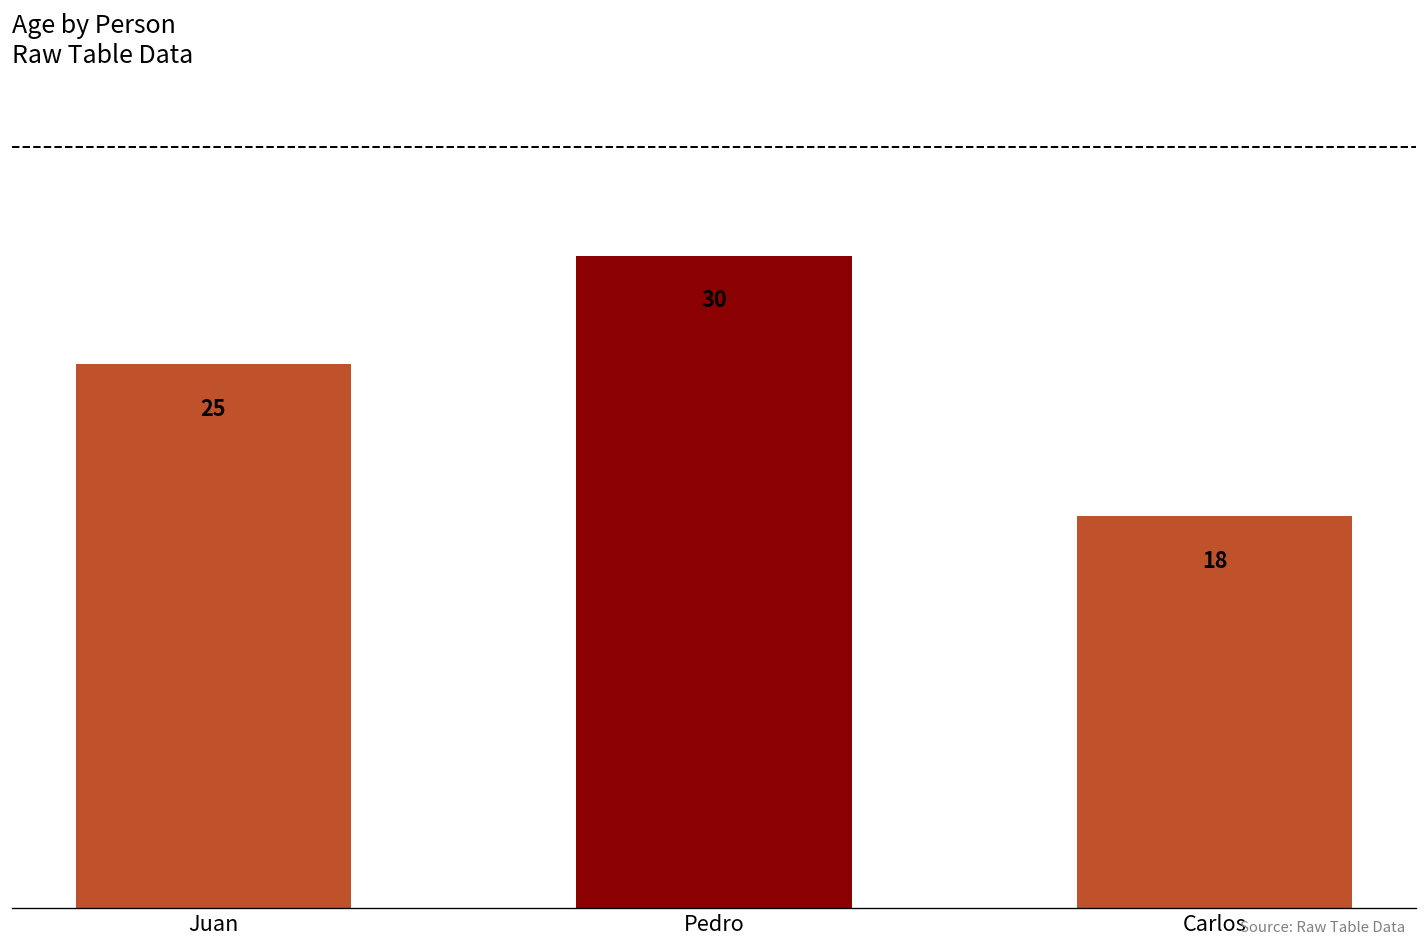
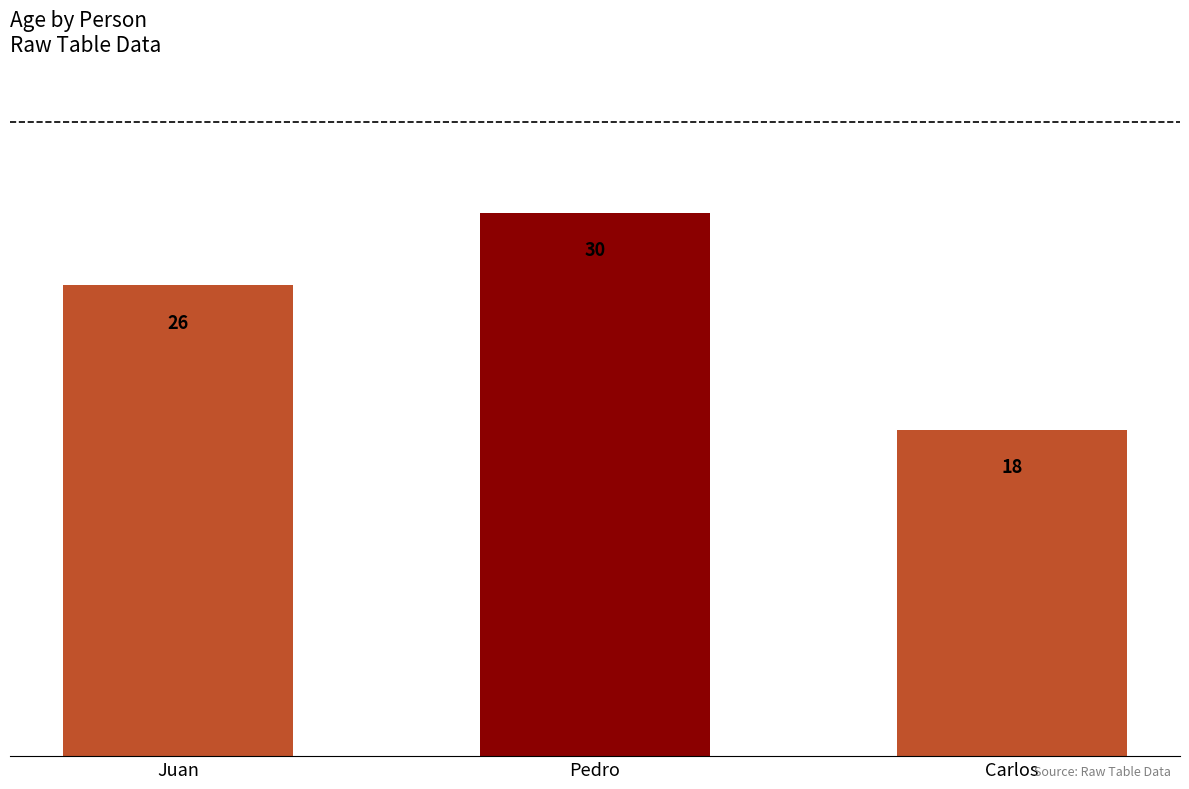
Juan: 25 -> 26
